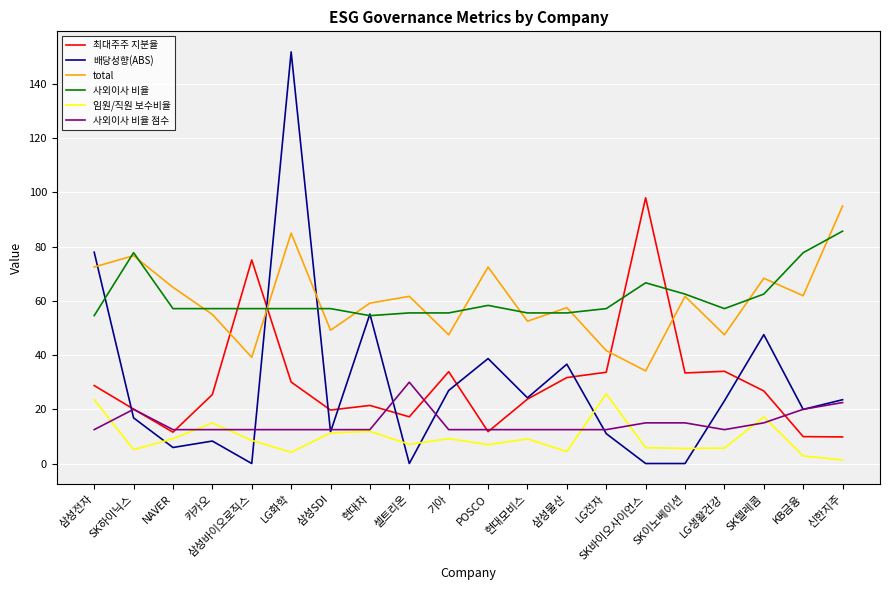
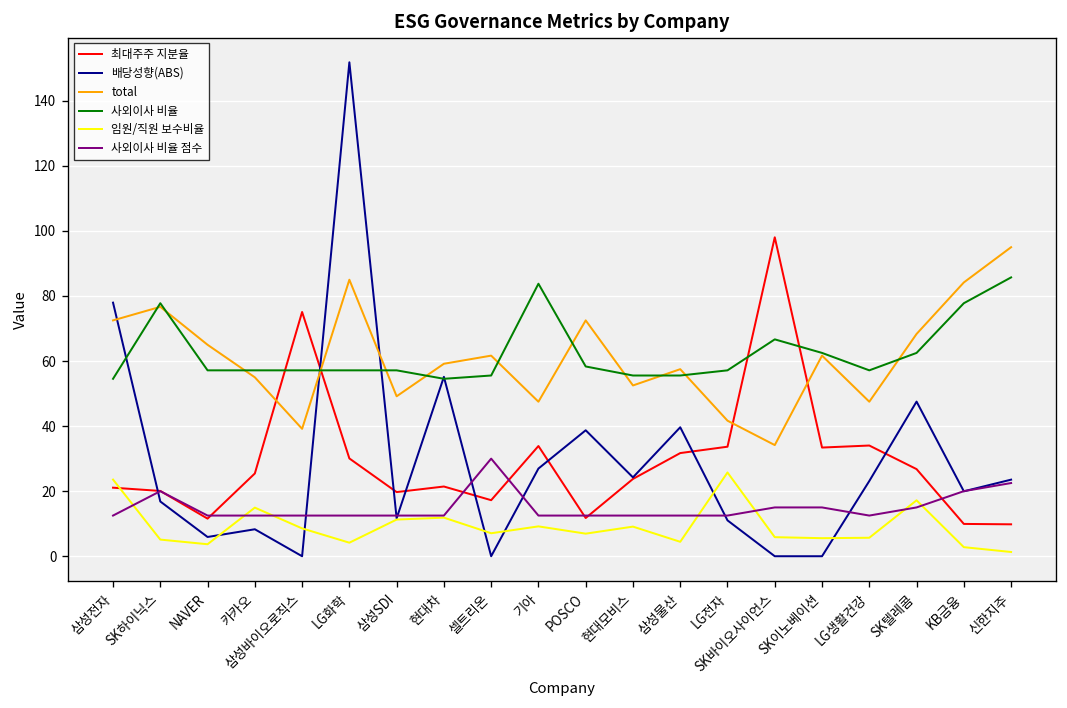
최대주주 지분율, 삼성전자: 29 -> 21
임원/직원 보수비율, NAVER: 9 -> 4
사외이사 비율, 기아: 56 -> 84
배당성향(ABS), 삼성물산: 37 -> 40
total, KB금융: 62 -> 84
